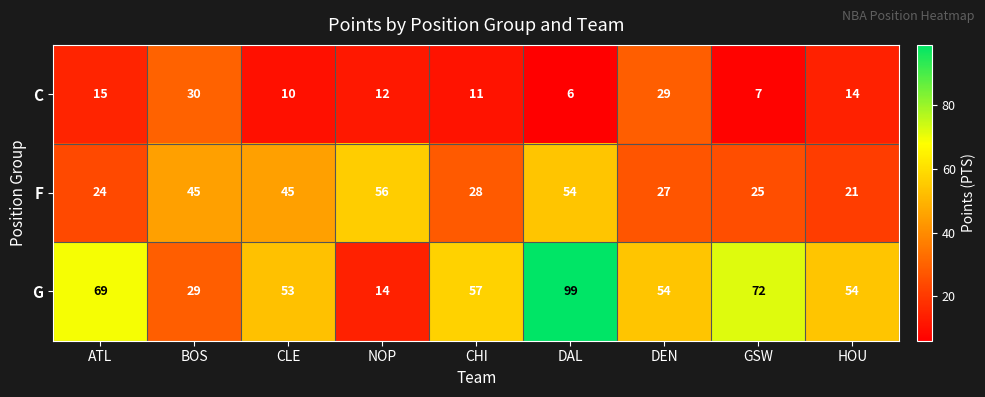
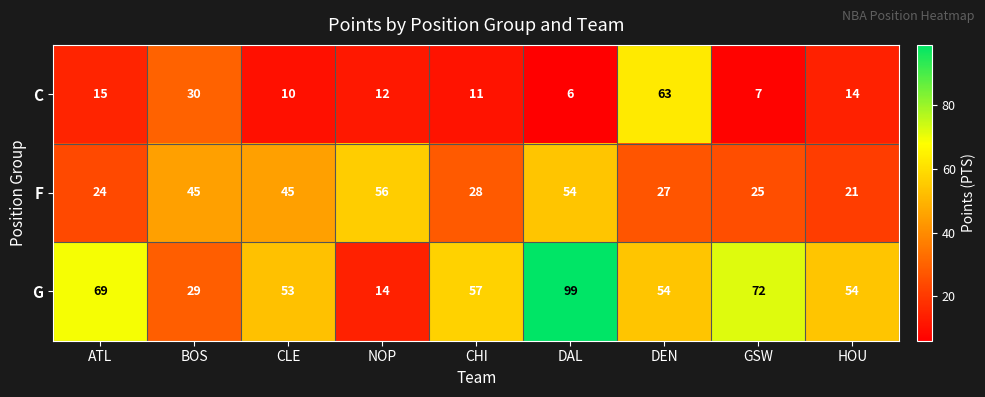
C, DEN: 29 -> 63
